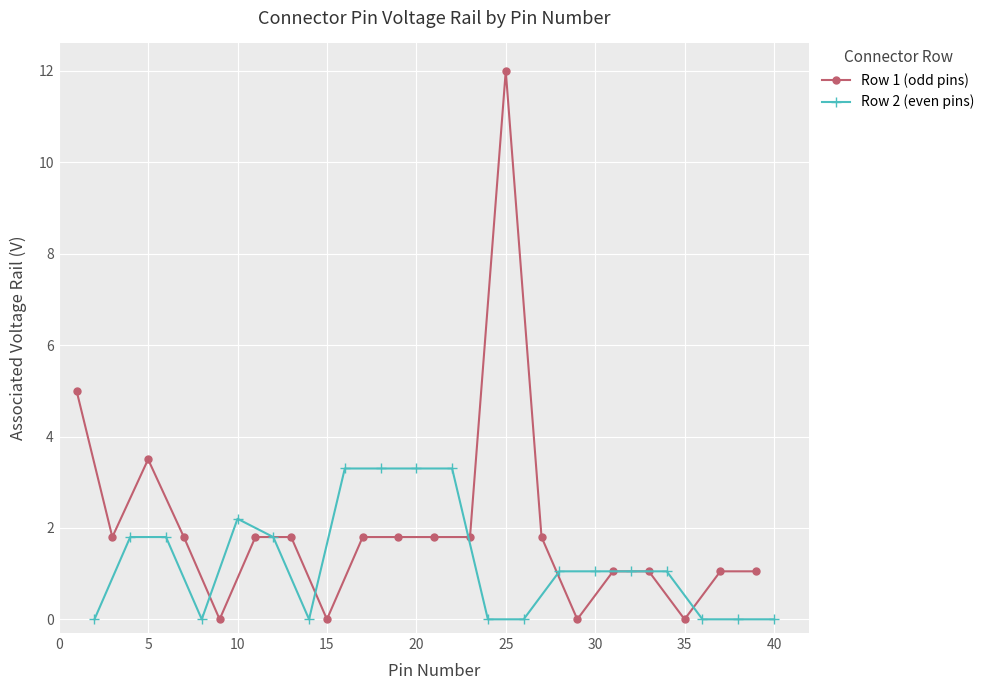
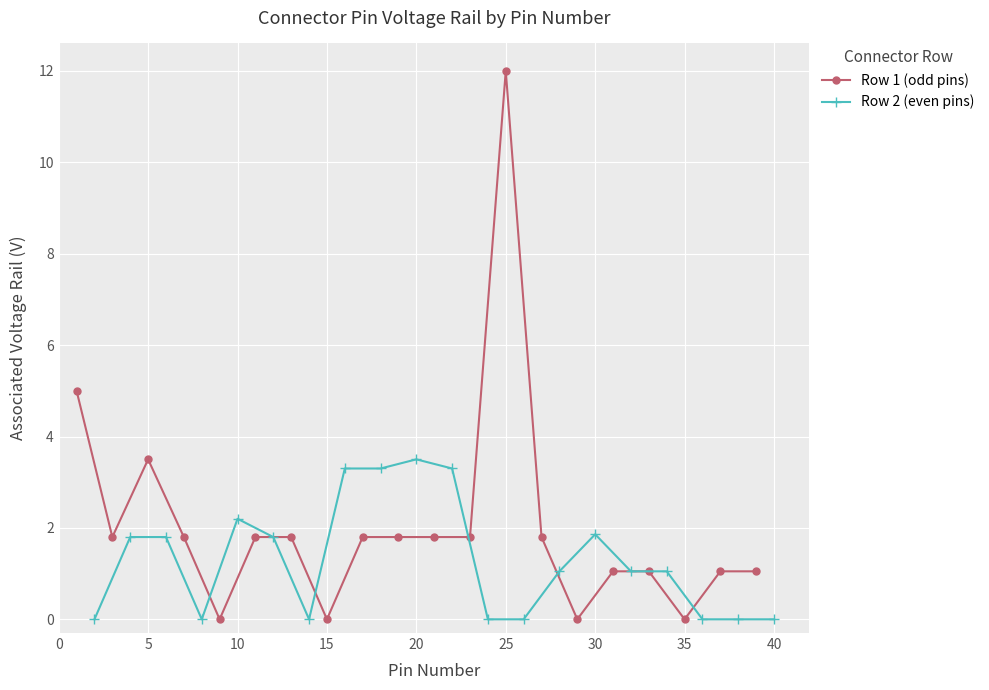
Row 2 (even pins), 20: 3.3 -> 3.5
Row 2 (even pins), 30: 1.1 -> 1.9
